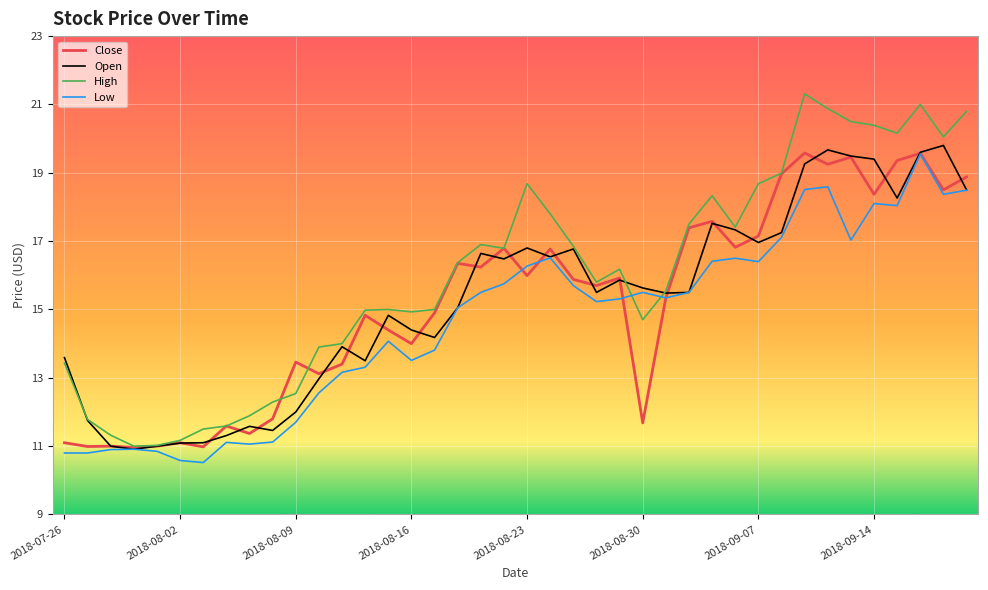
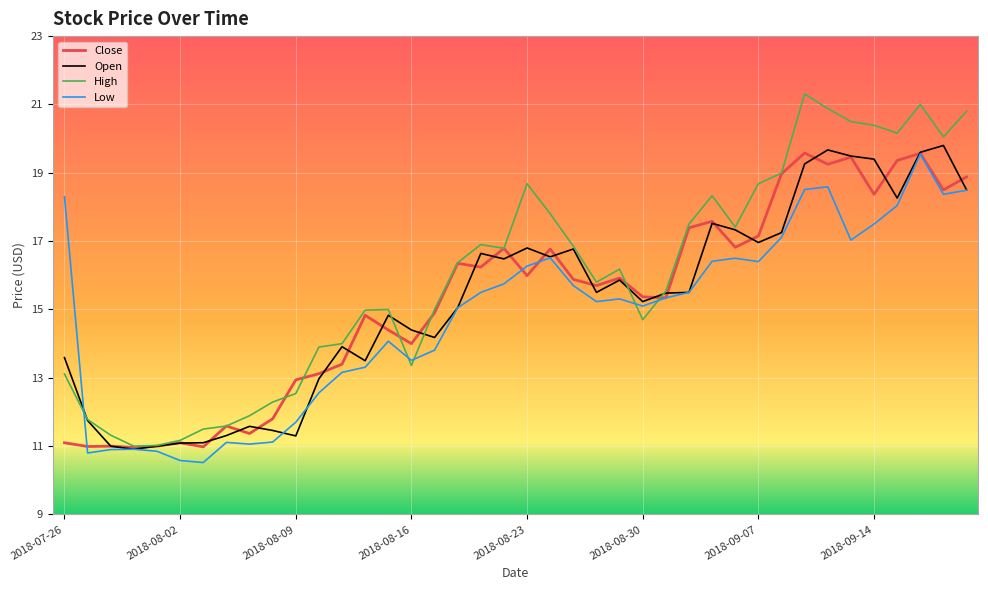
High, 2018-07-26: 13.4 -> 13.1
Low, 2018-07-26: 10.8 -> 18.3
Close, 2018-08-09: 13.5 -> 12.9
Open, 2018-08-09: 12.0 -> 11.3
High, 2018-08-16: 14.9 -> 13.4
Close, 2018-08-30: 11.7 -> 15.4
Open, 2018-08-30: 15.6 -> 15.2
Low, 2018-08-30: 15.5 -> 15.1
Low, 2018-09-14: 18.1 -> 17.5
